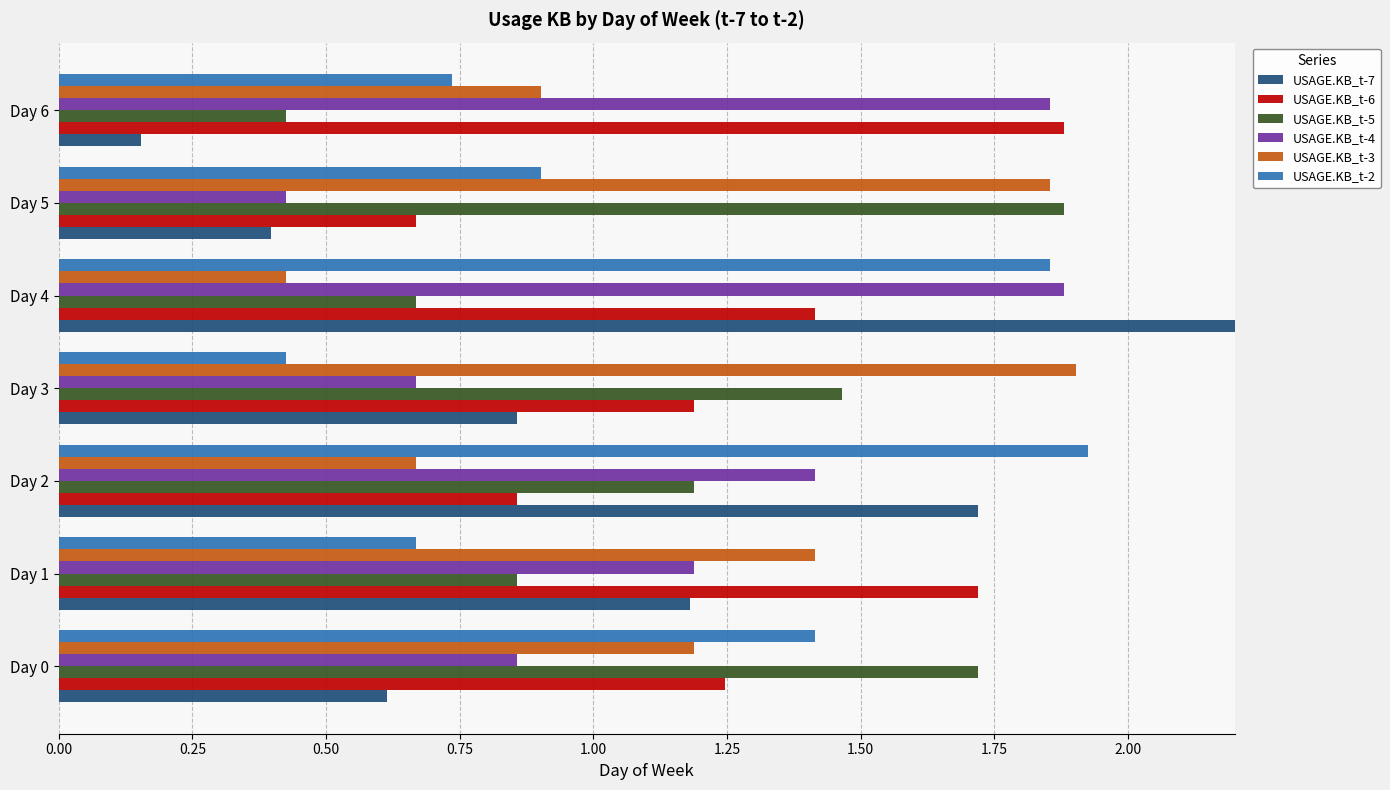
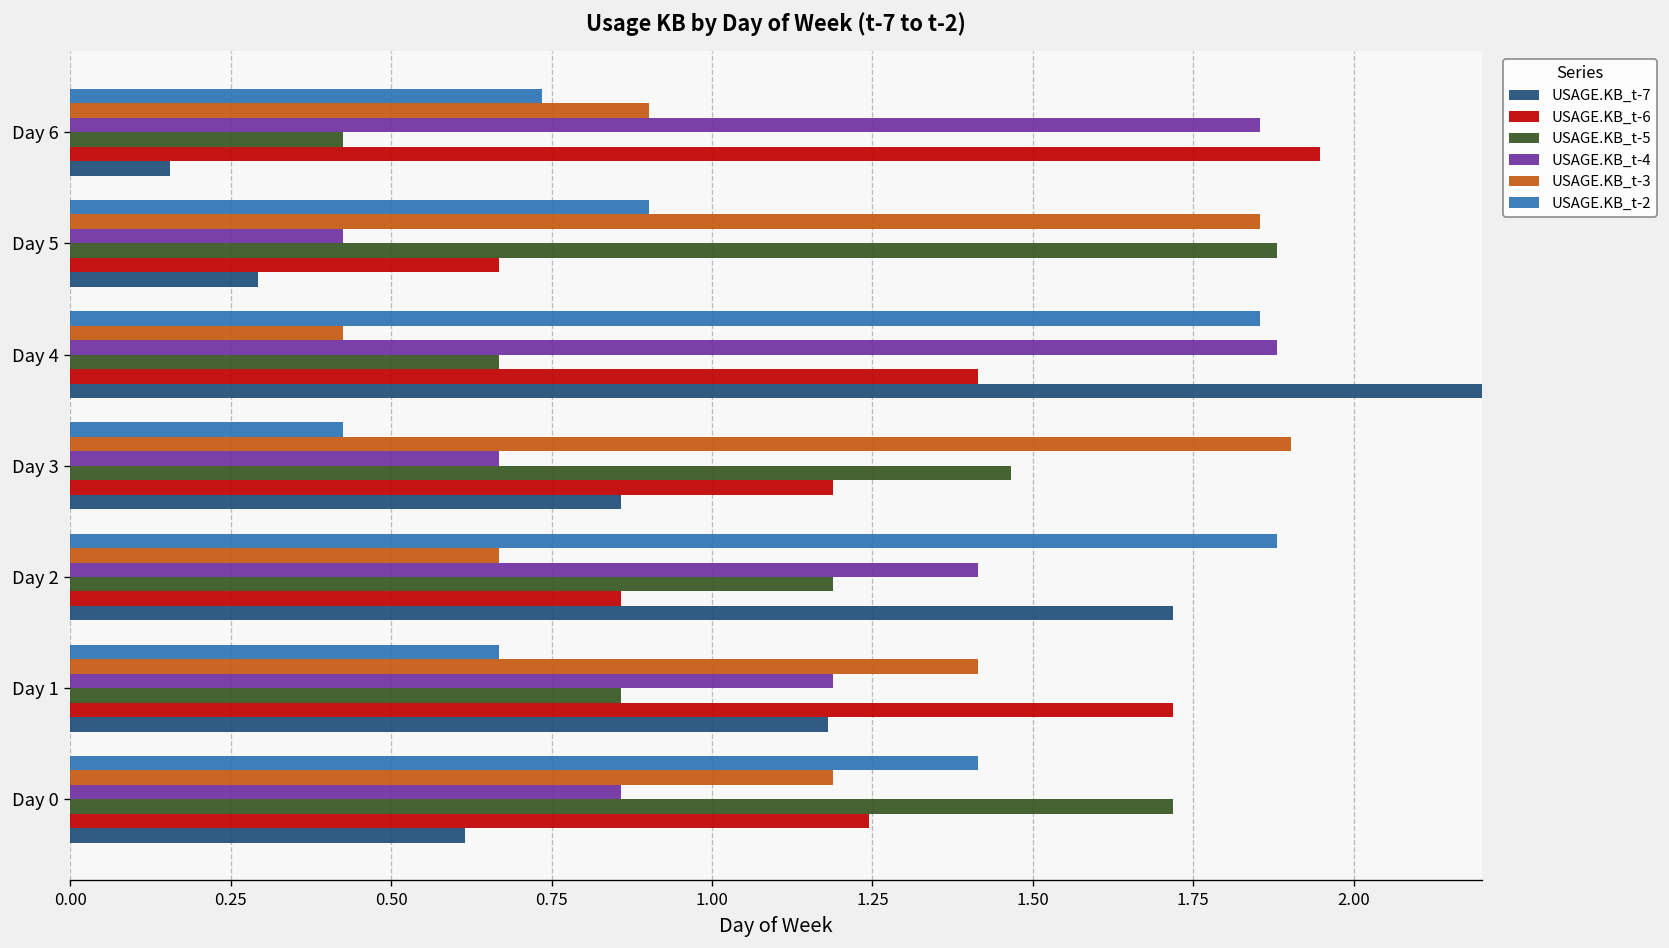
USAGE.KB_t-6, Day 6: 1.88 -> 1.95
USAGE.KB_t-7, Day 5: 0.40 -> 0.29
USAGE.KB_t-2, Day 2: 1.93 -> 1.88
